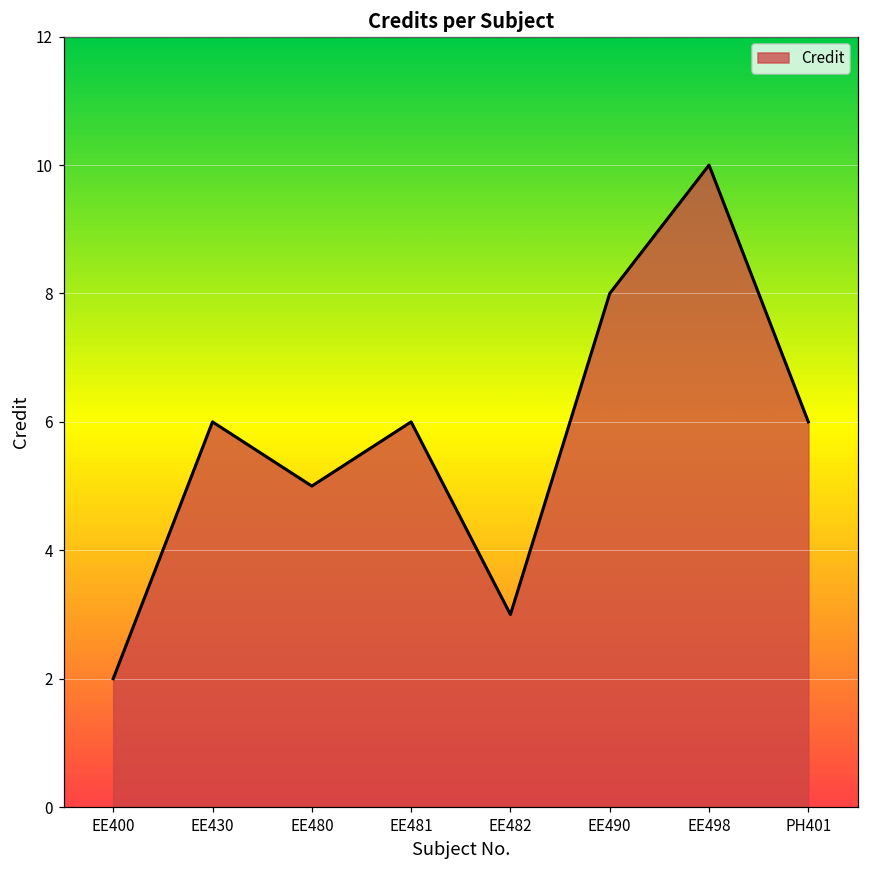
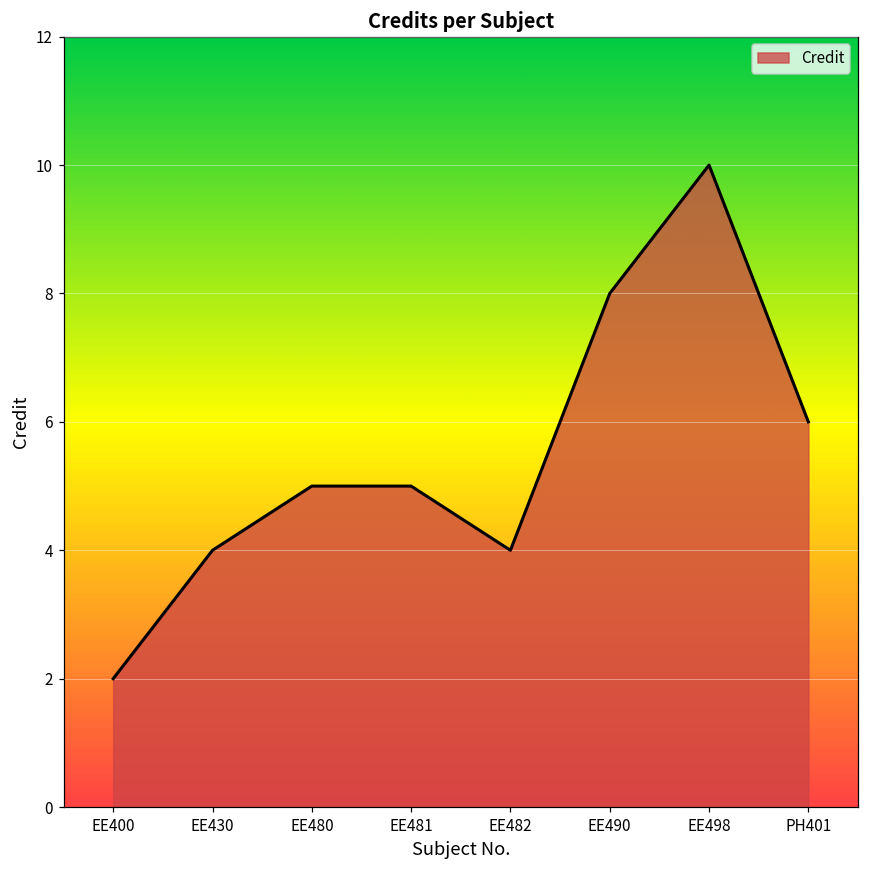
EE430: 6 -> 4
EE481: 6 -> 5
EE482: 3 -> 4
